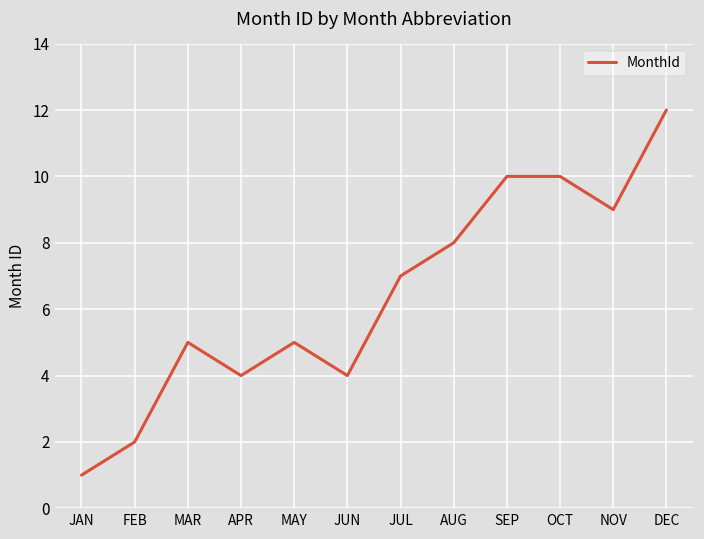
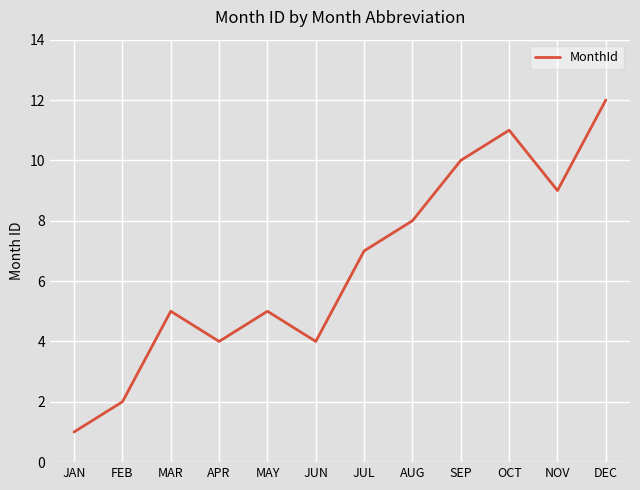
OCT: 10 -> 11
